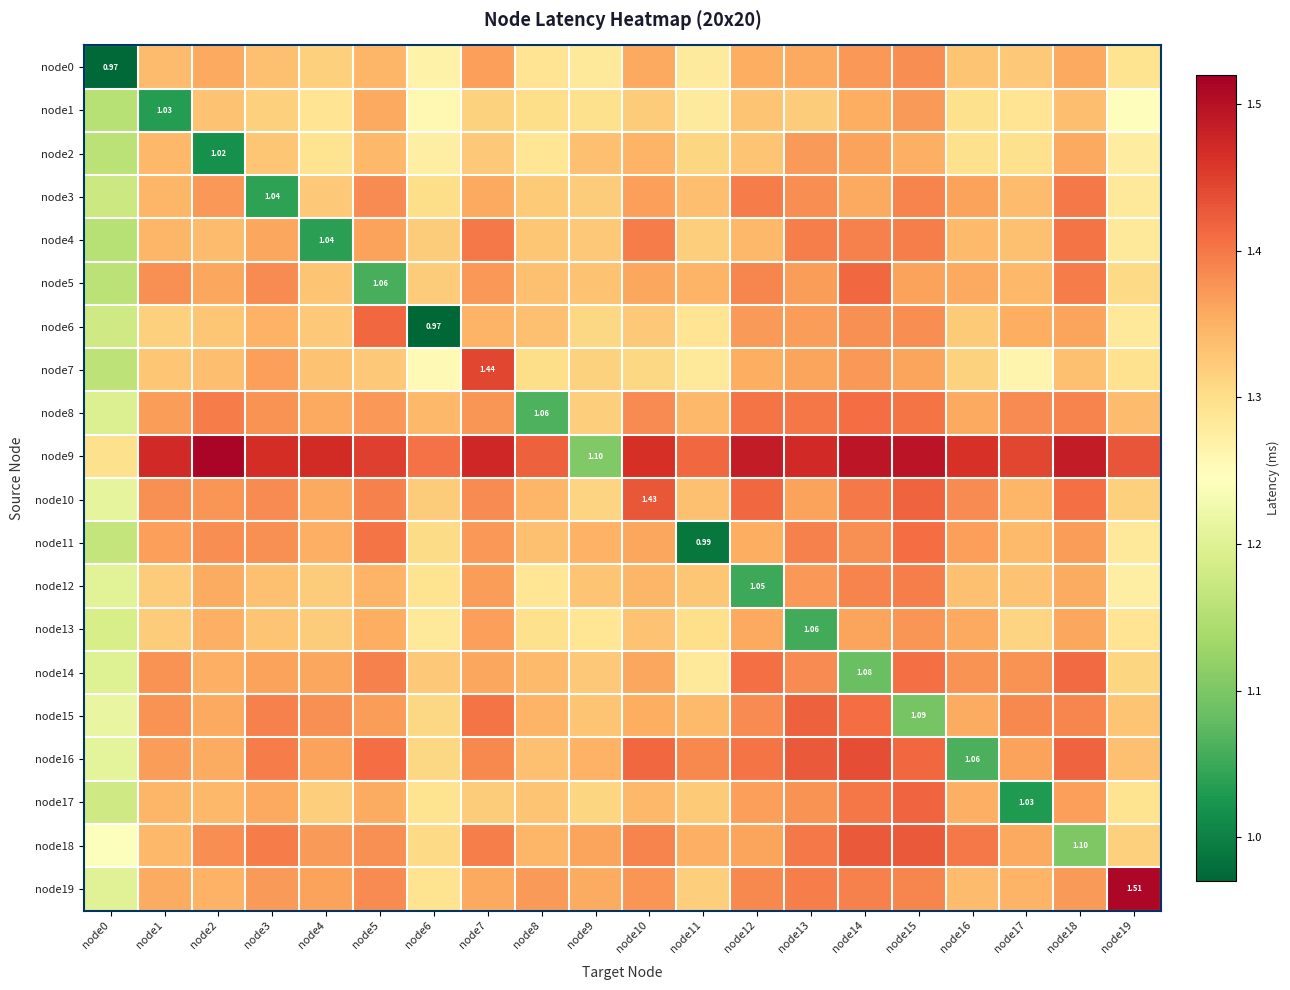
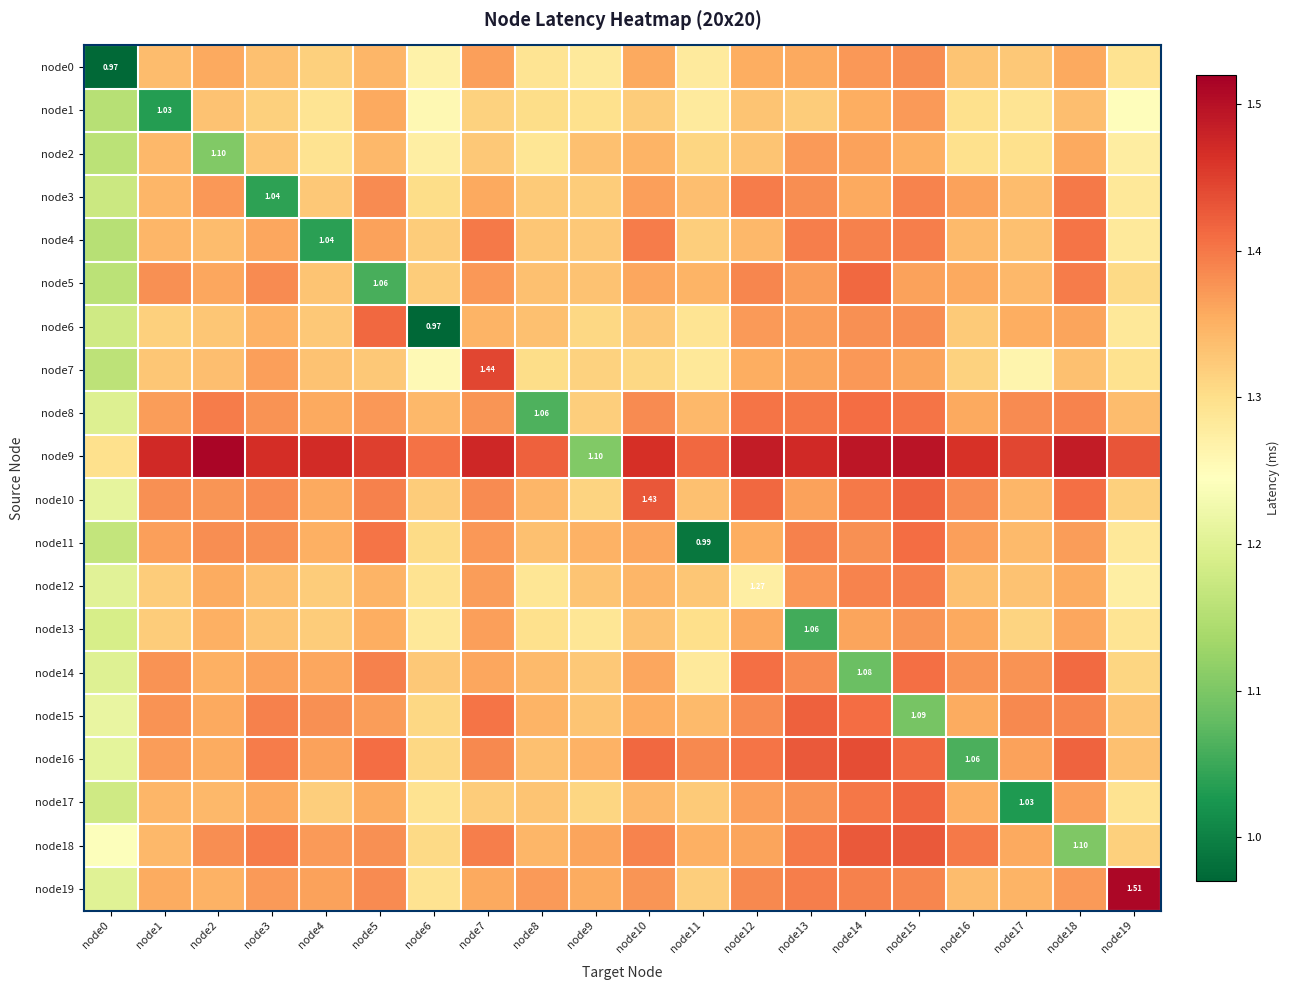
node2, node2: 1.02 -> 1.10
node12, node12: 1.05 -> 1.27
